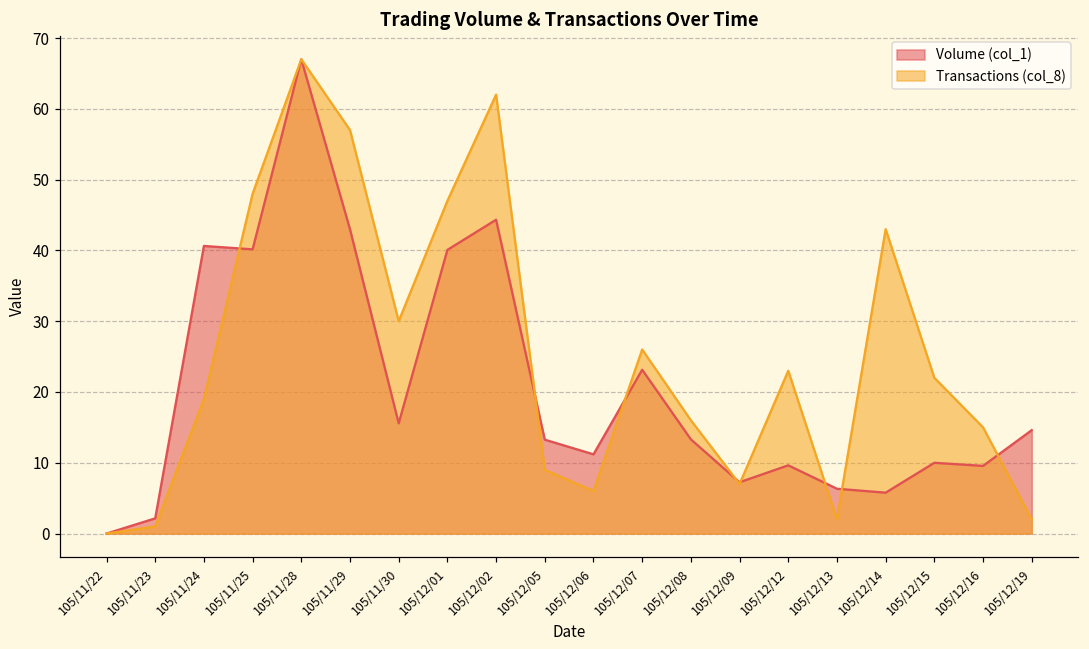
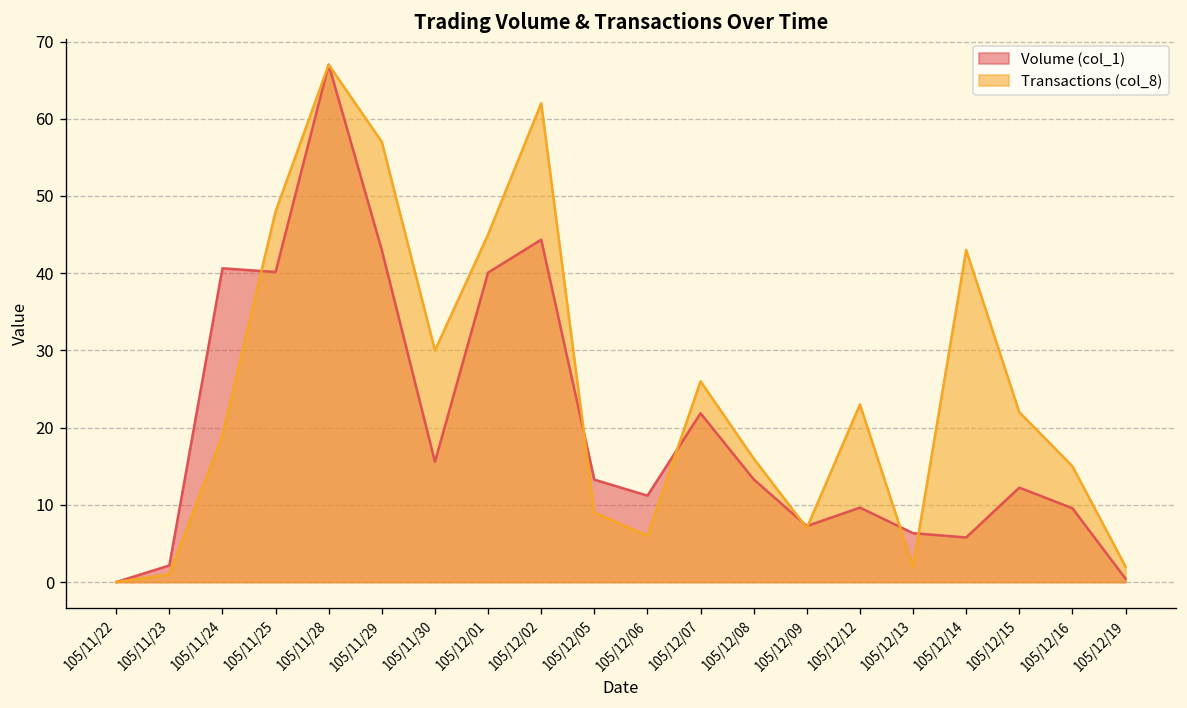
Transactions (col_8), 105/12/01: 47 -> 45
Volume (col_1), 105/12/07: 23 -> 22
Volume (col_1), 105/12/15: 10 -> 12
Volume (col_1), 105/12/19: 15 -> 0
